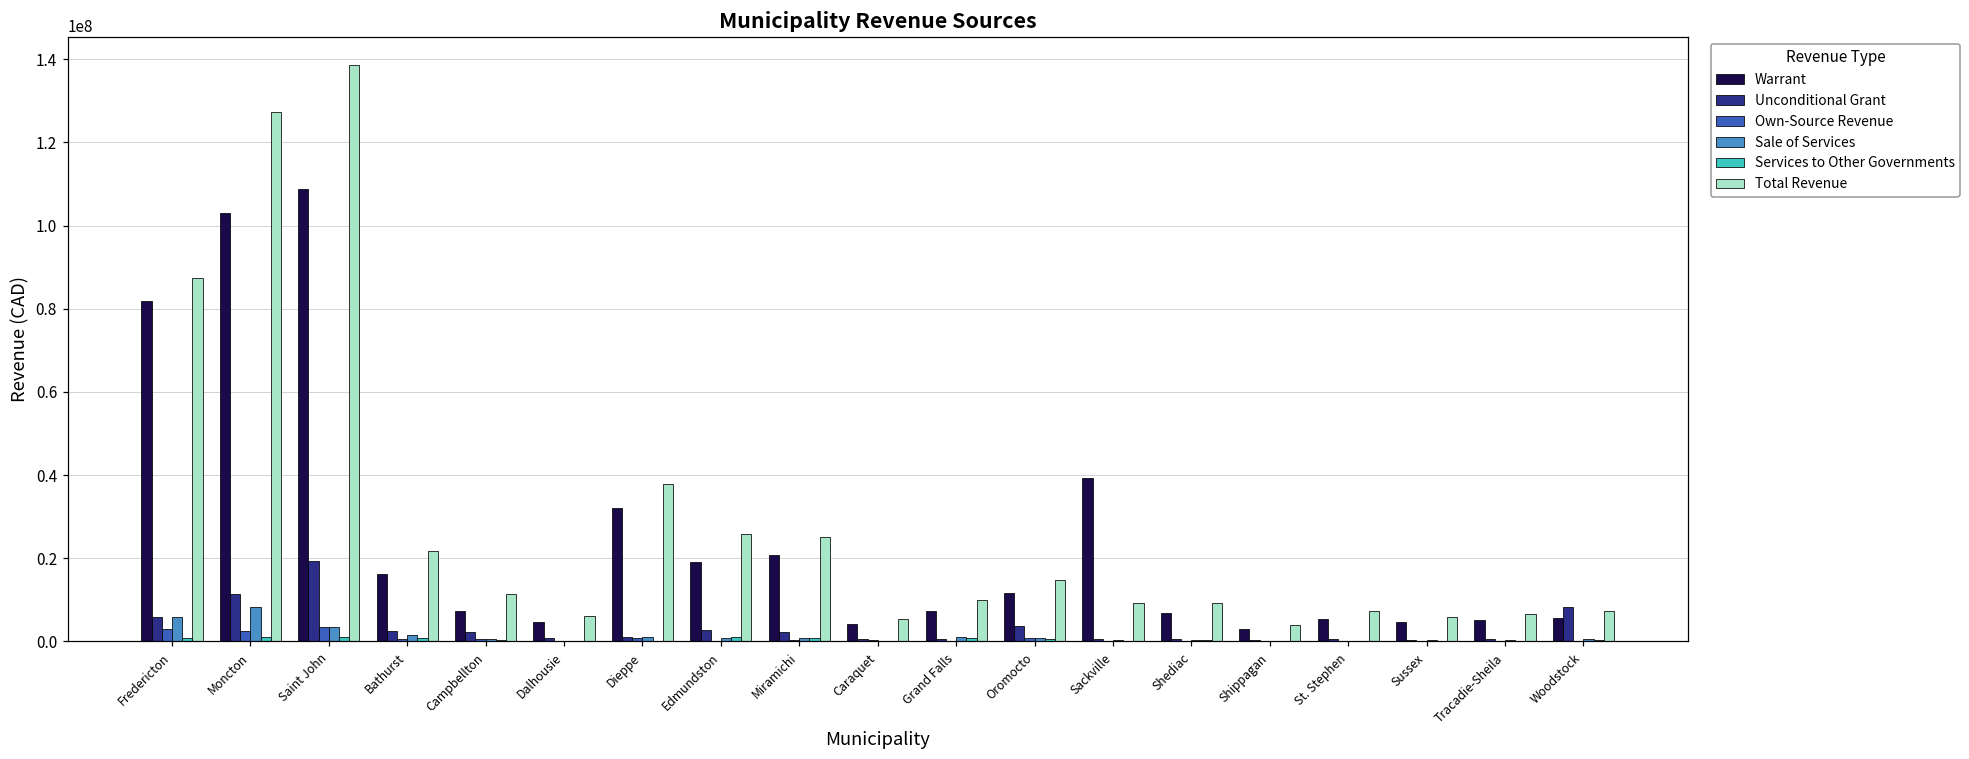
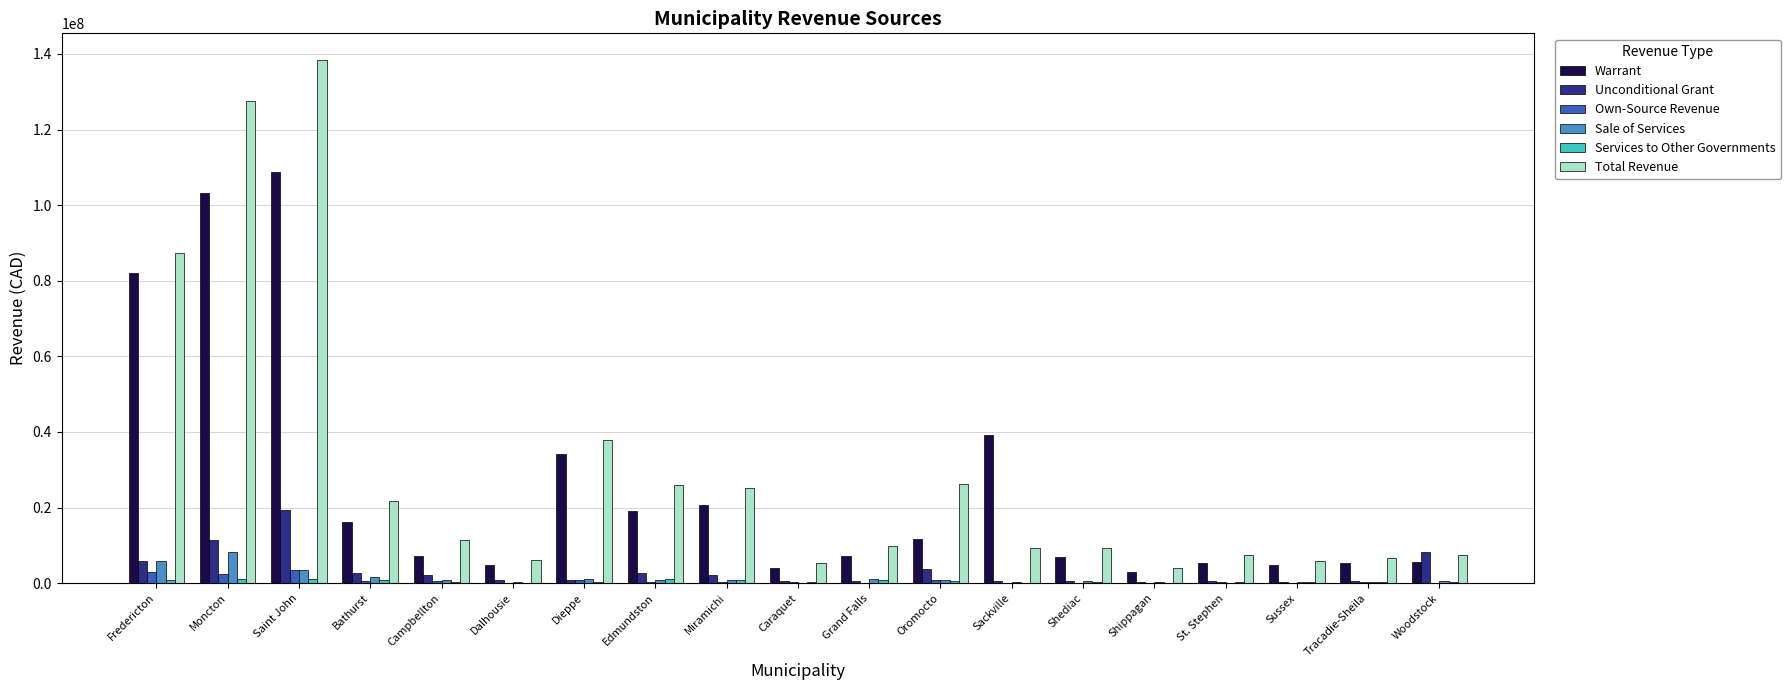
Warrant, Dieppe: 32000000 -> 34000000
Total Revenue, Oromocto: 15000000 -> 26000000
